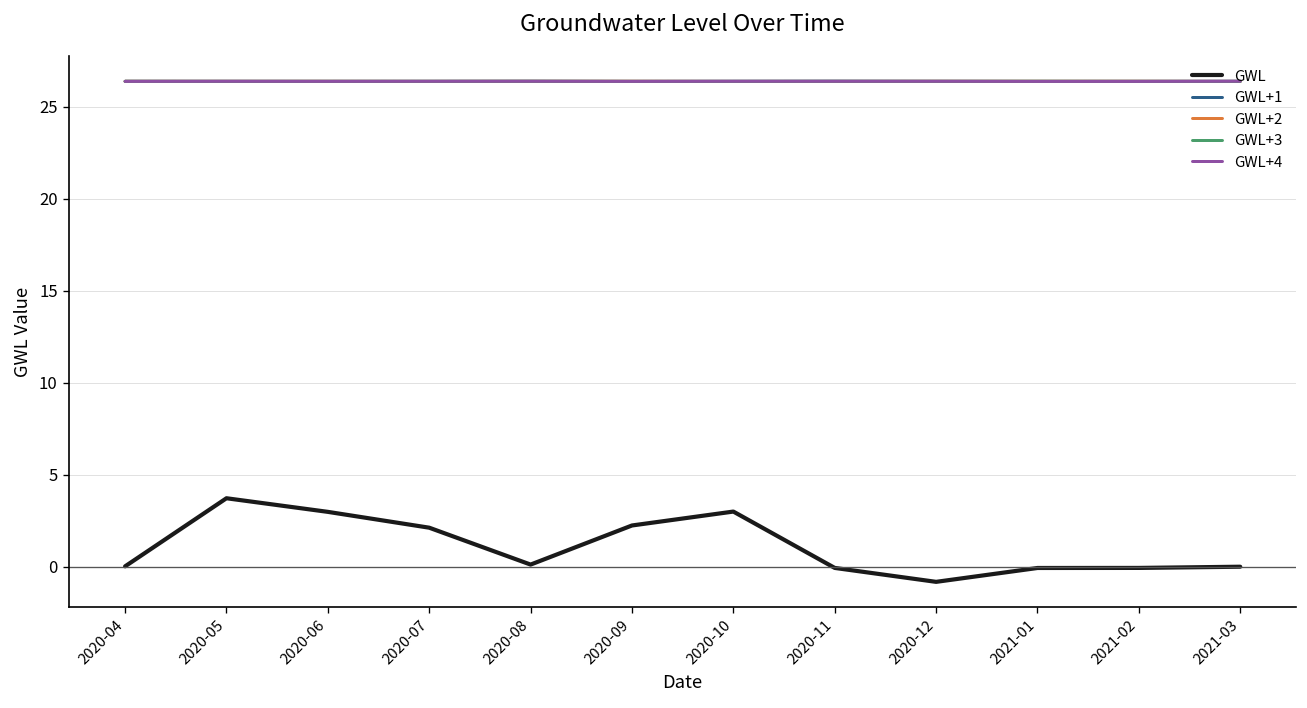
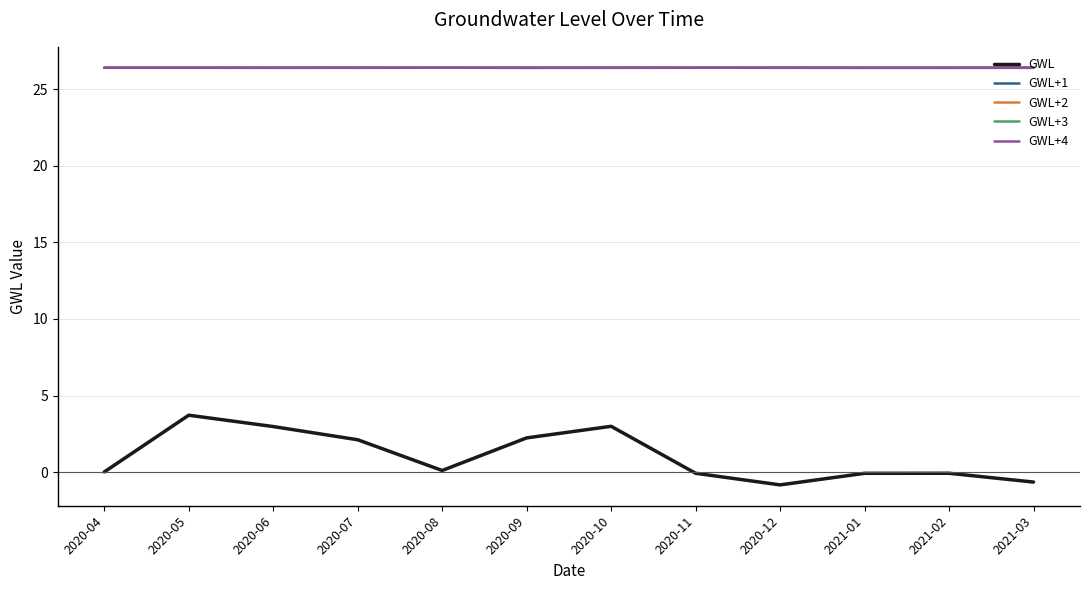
GWL, 2021-03: 0.0 -> -0.6
